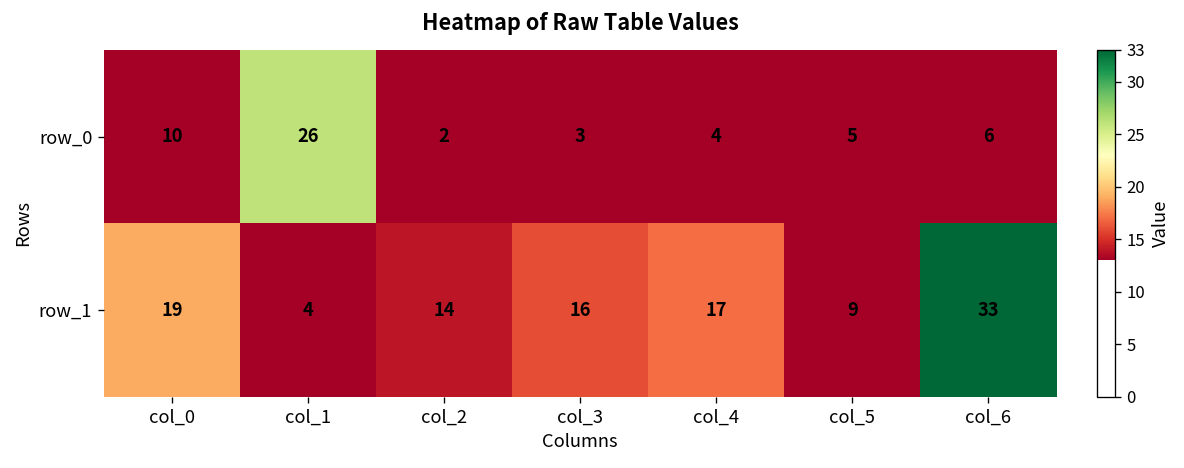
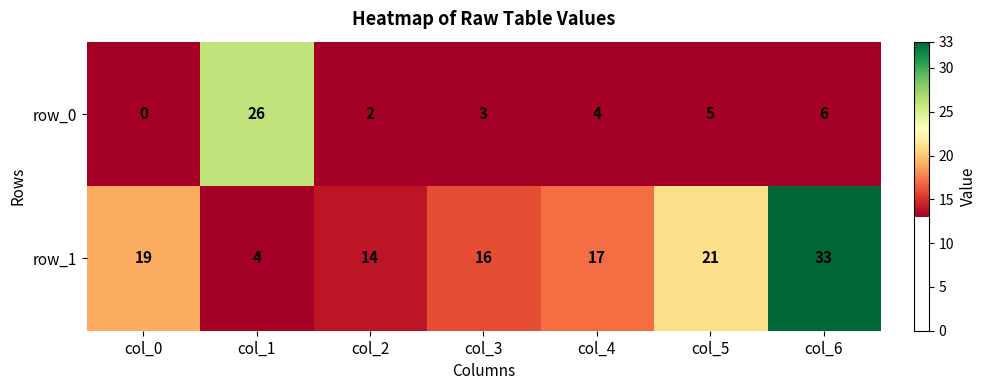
row_0, col_0: 10 -> 0
row_1, col_5: 9 -> 21
